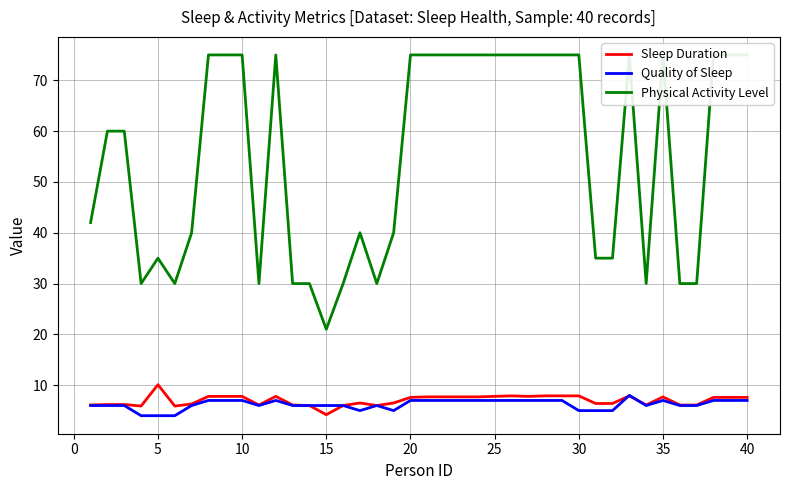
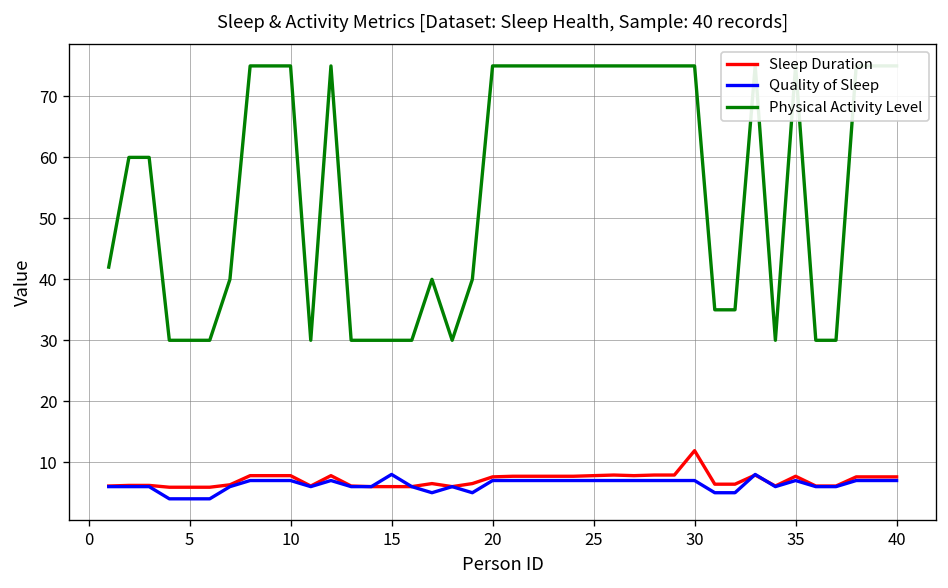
Sleep Duration, 5: 10 -> 6
Physical Activity Level, 5: 35 -> 30
Sleep Duration, 15: 4 -> 6
Quality of Sleep, 15: 6 -> 8
Physical Activity Level, 15: 21 -> 30
Sleep Duration, 30: 8 -> 12
Quality of Sleep, 30: 5 -> 7
